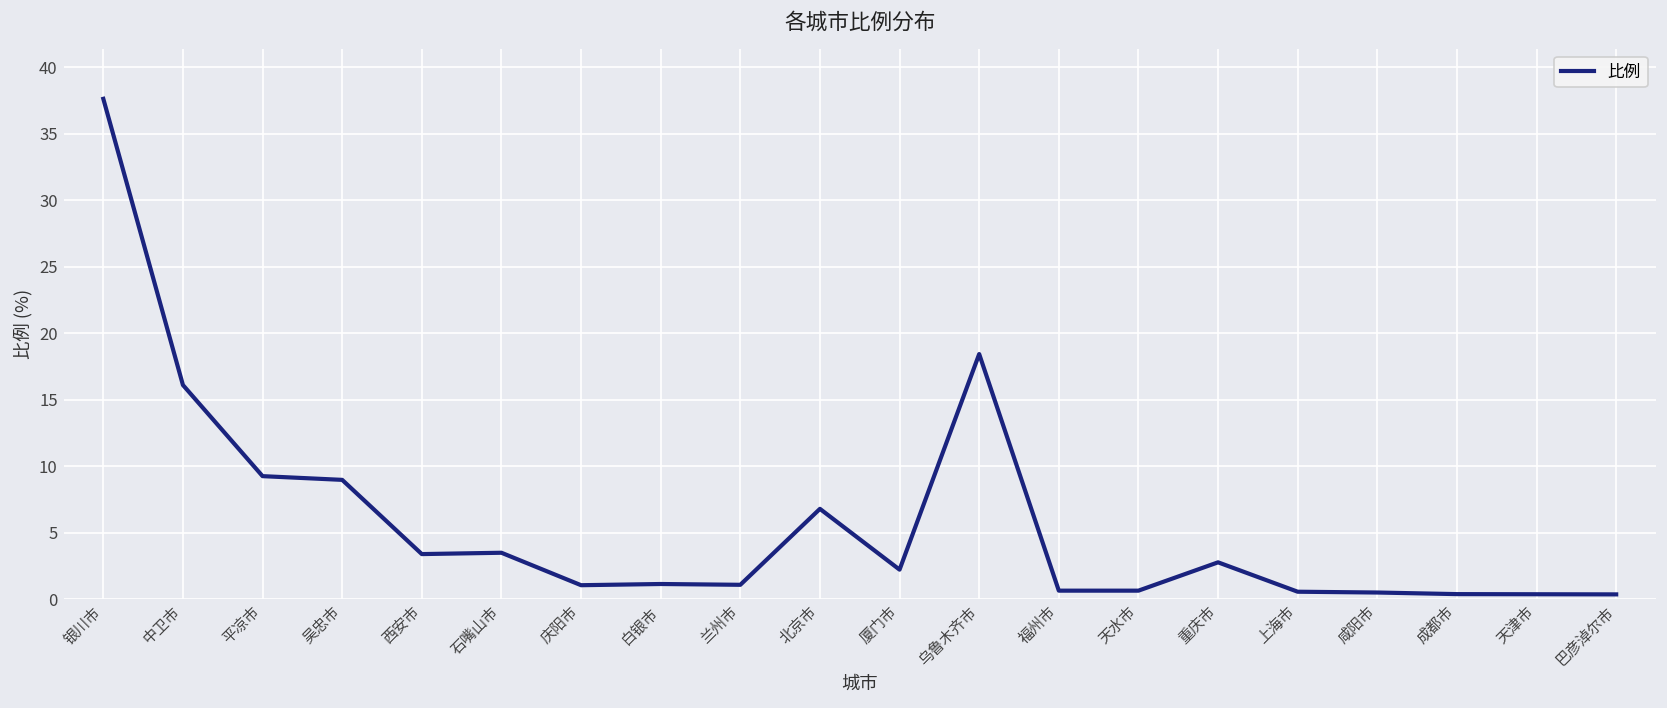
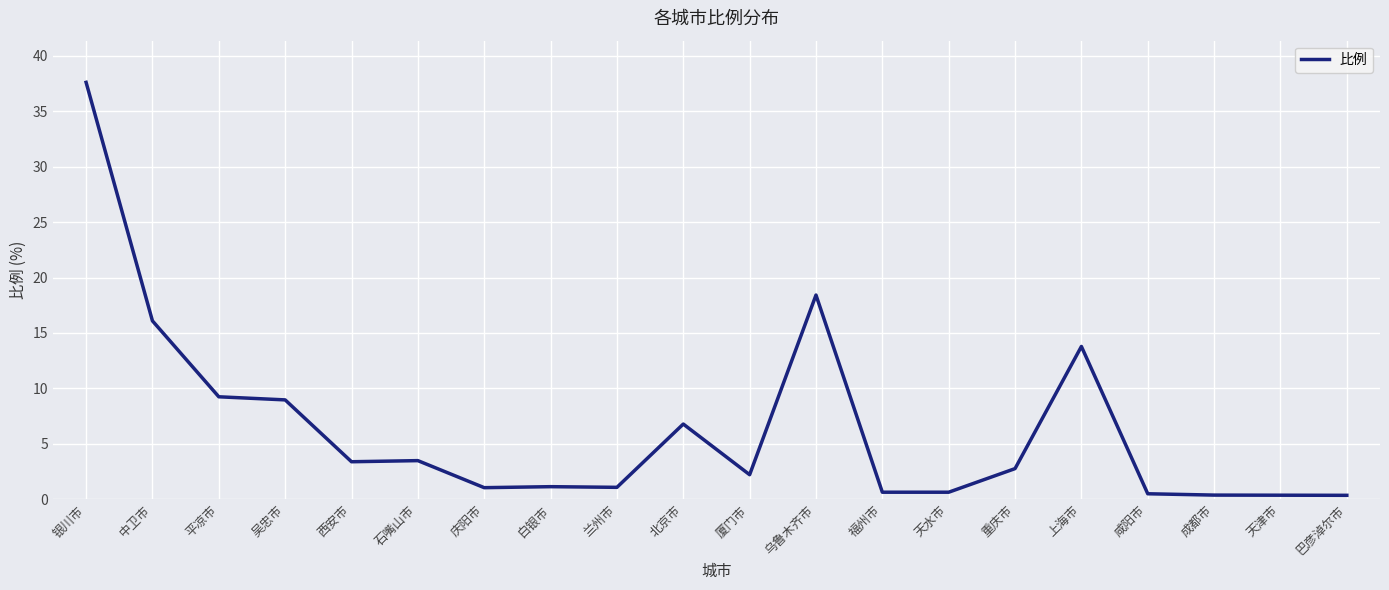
上海市: 0.6 -> 13.8
